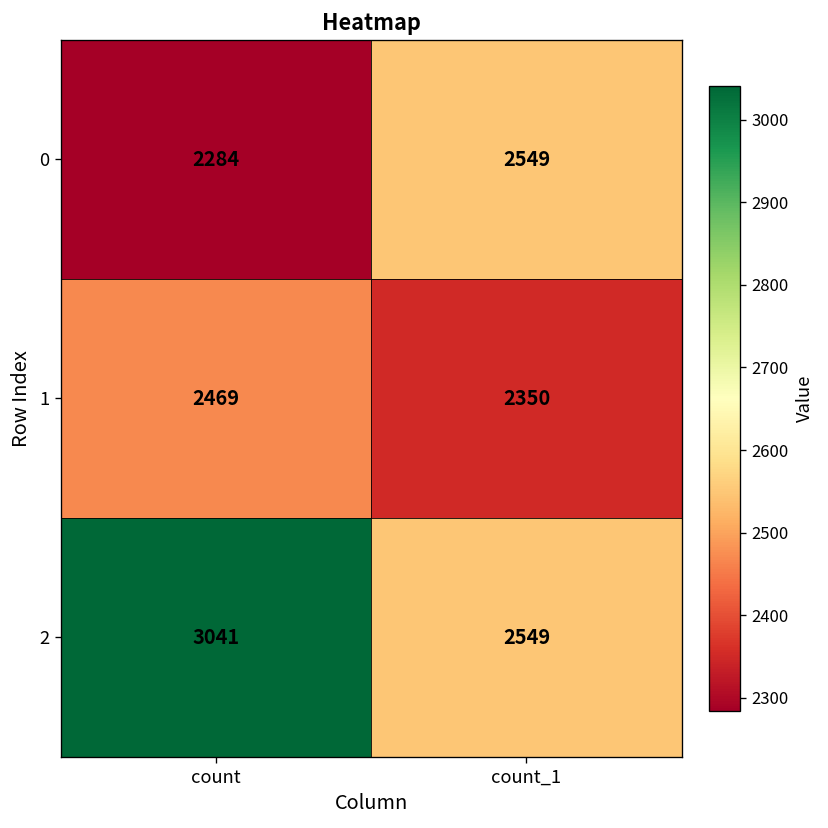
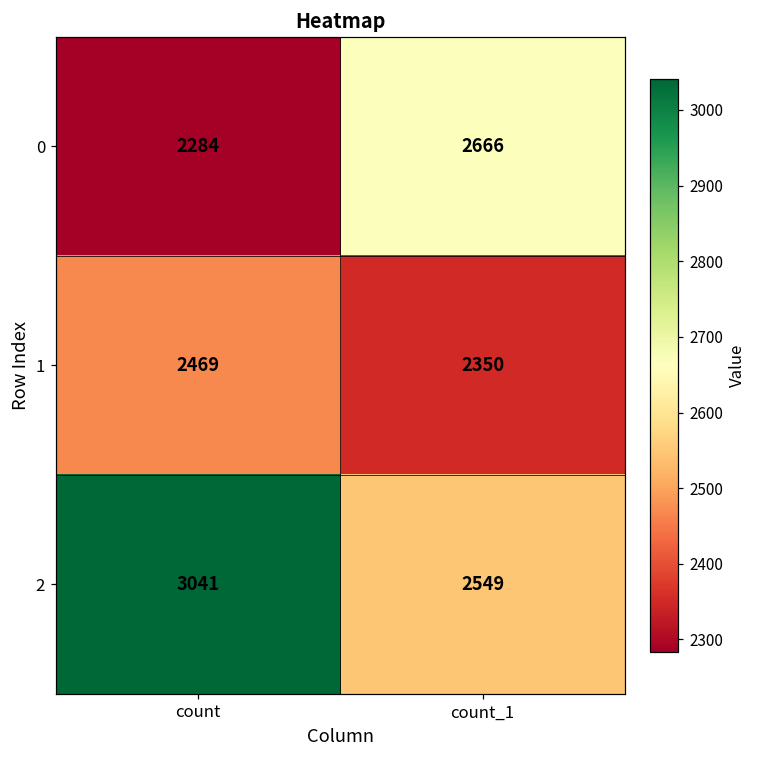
0, count_1: 2549 -> 2666
